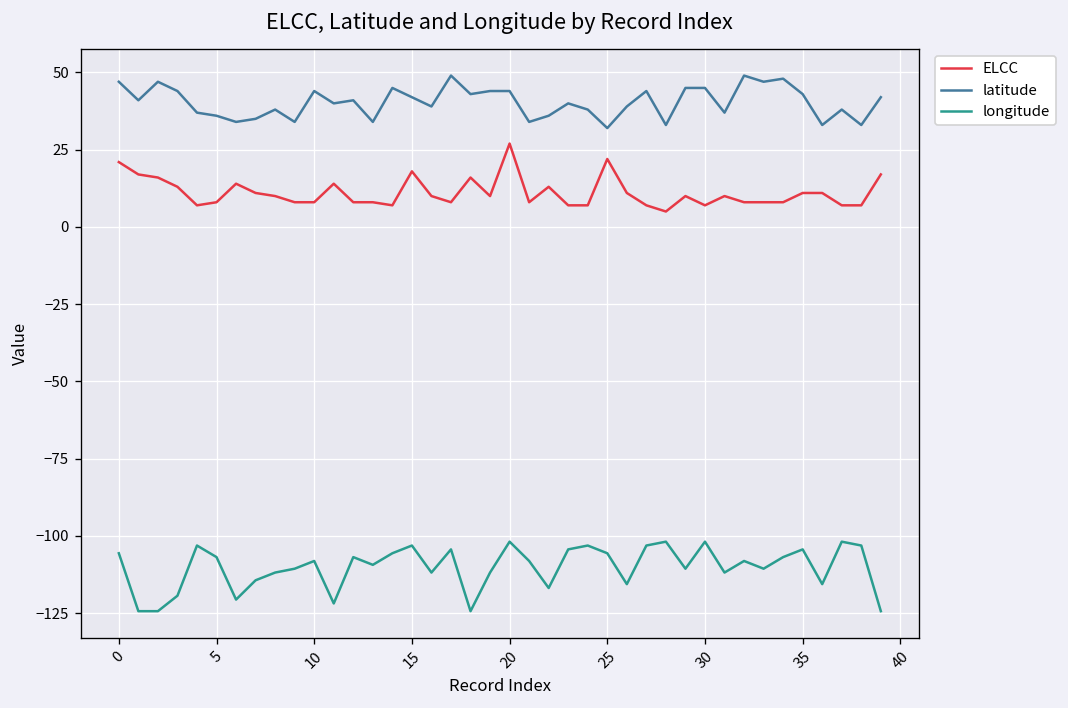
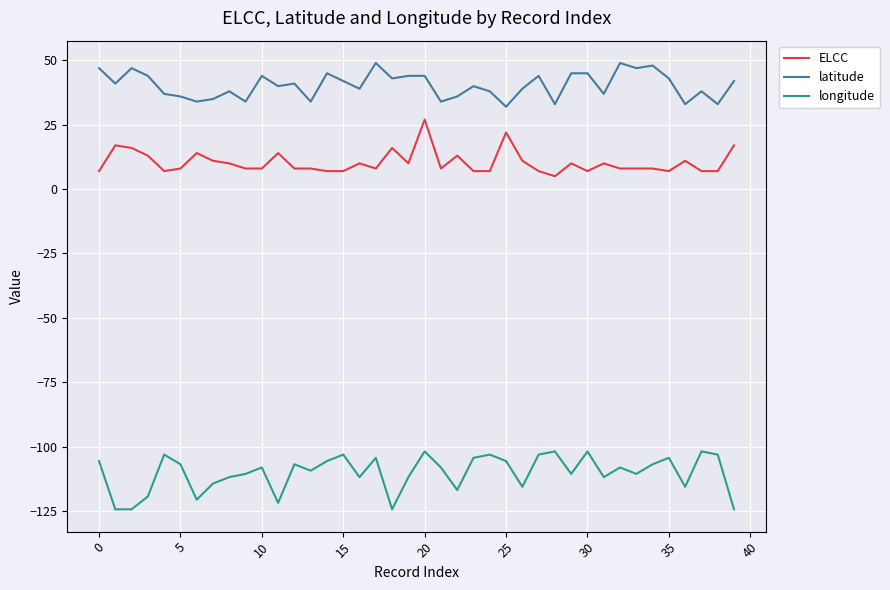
ELCC, 0: 21 -> 7
ELCC, 15: 18 -> 7
ELCC, 35: 11 -> 7
